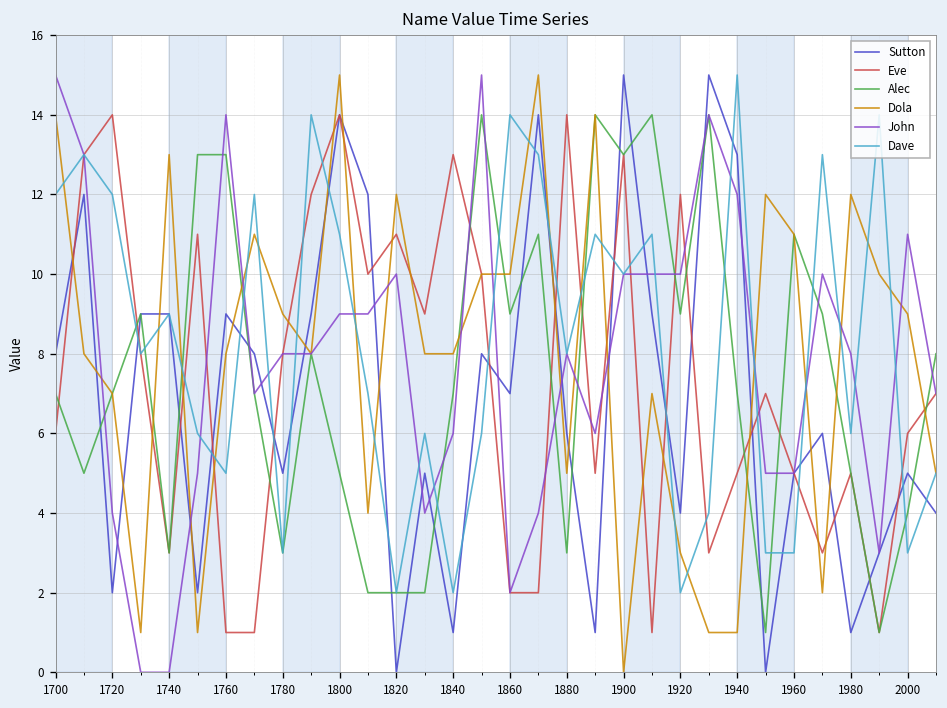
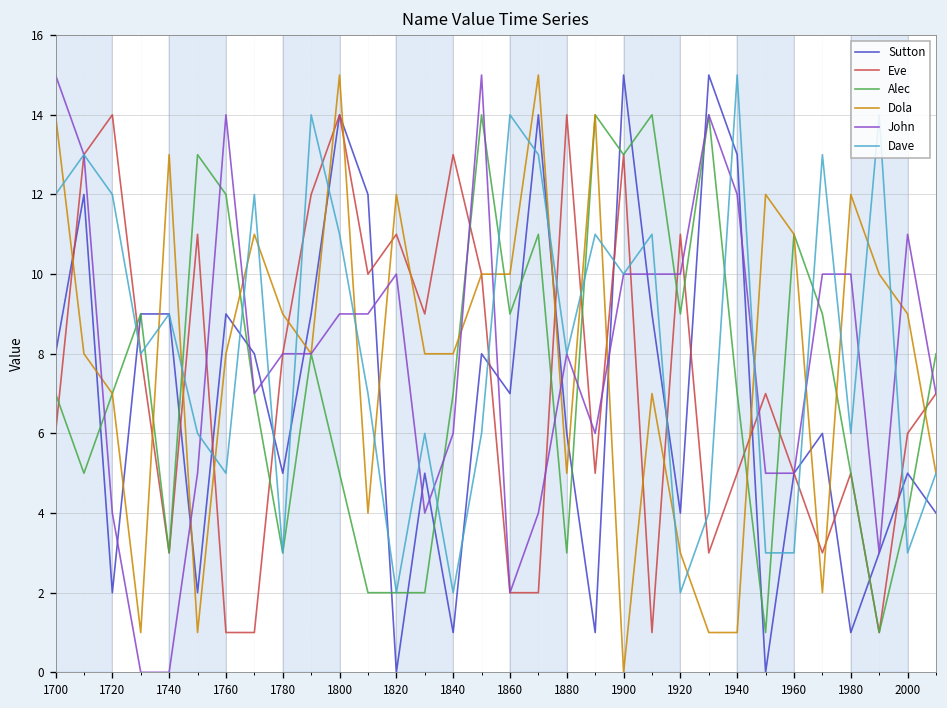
Alec, 1760: 13 -> 12
Eve, 1920: 12 -> 11
John, 1980: 8 -> 10
